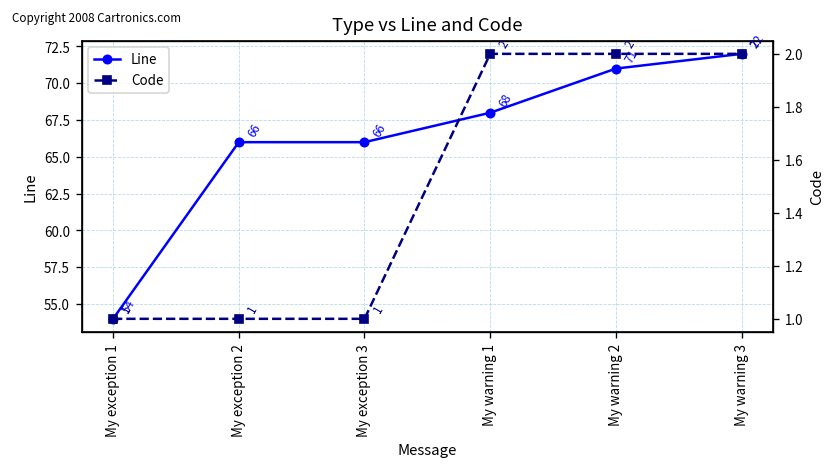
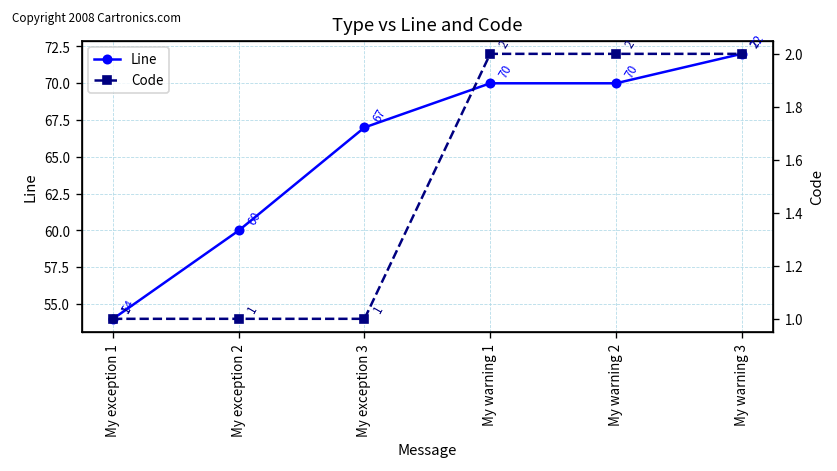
Line, My exception 2: 66 -> 60
Line, My exception 3: 66 -> 67
Line, My warning 1: 68 -> 70
Line, My warning 2: 71 -> 70
